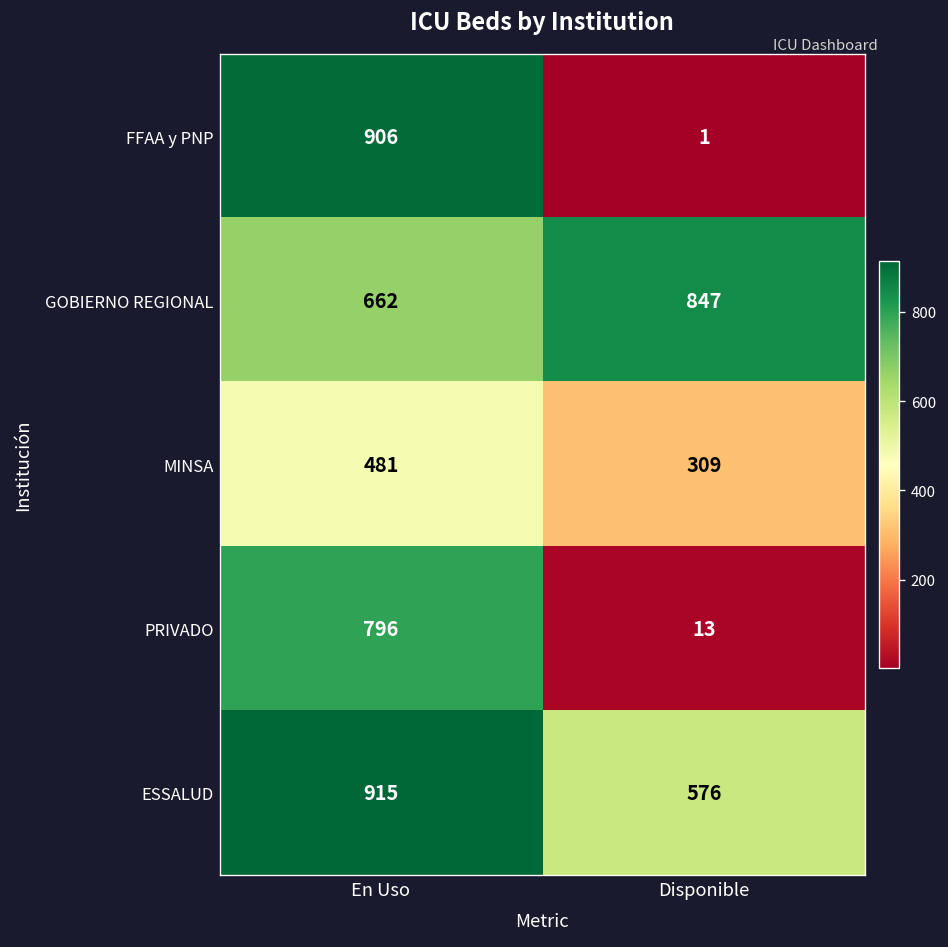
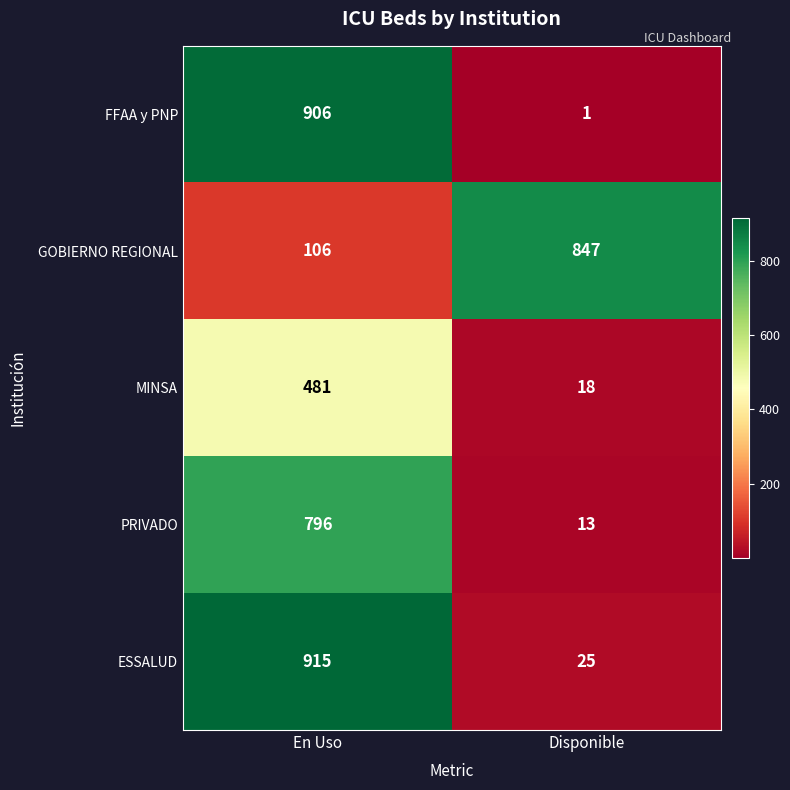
GOBIERNO REGIONAL, En Uso: 662 -> 106
MINSA, Disponible: 309 -> 18
ESSALUD, Disponible: 576 -> 25
